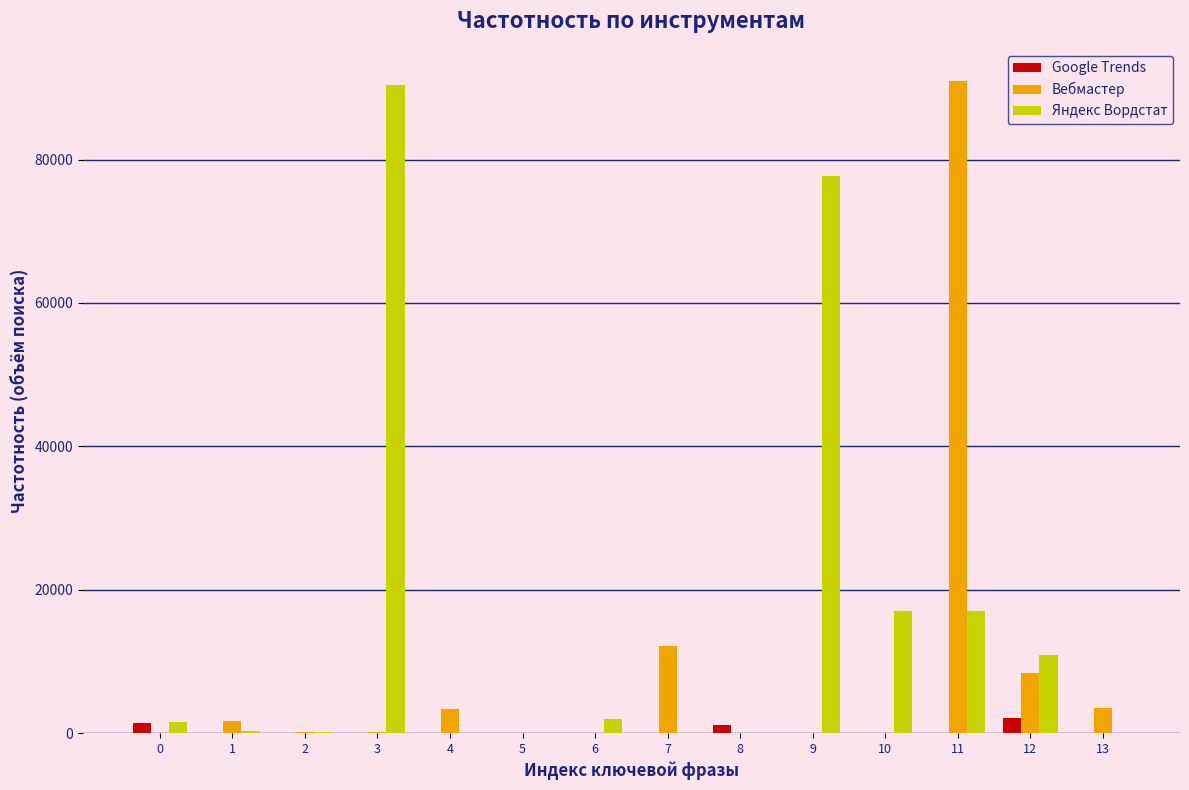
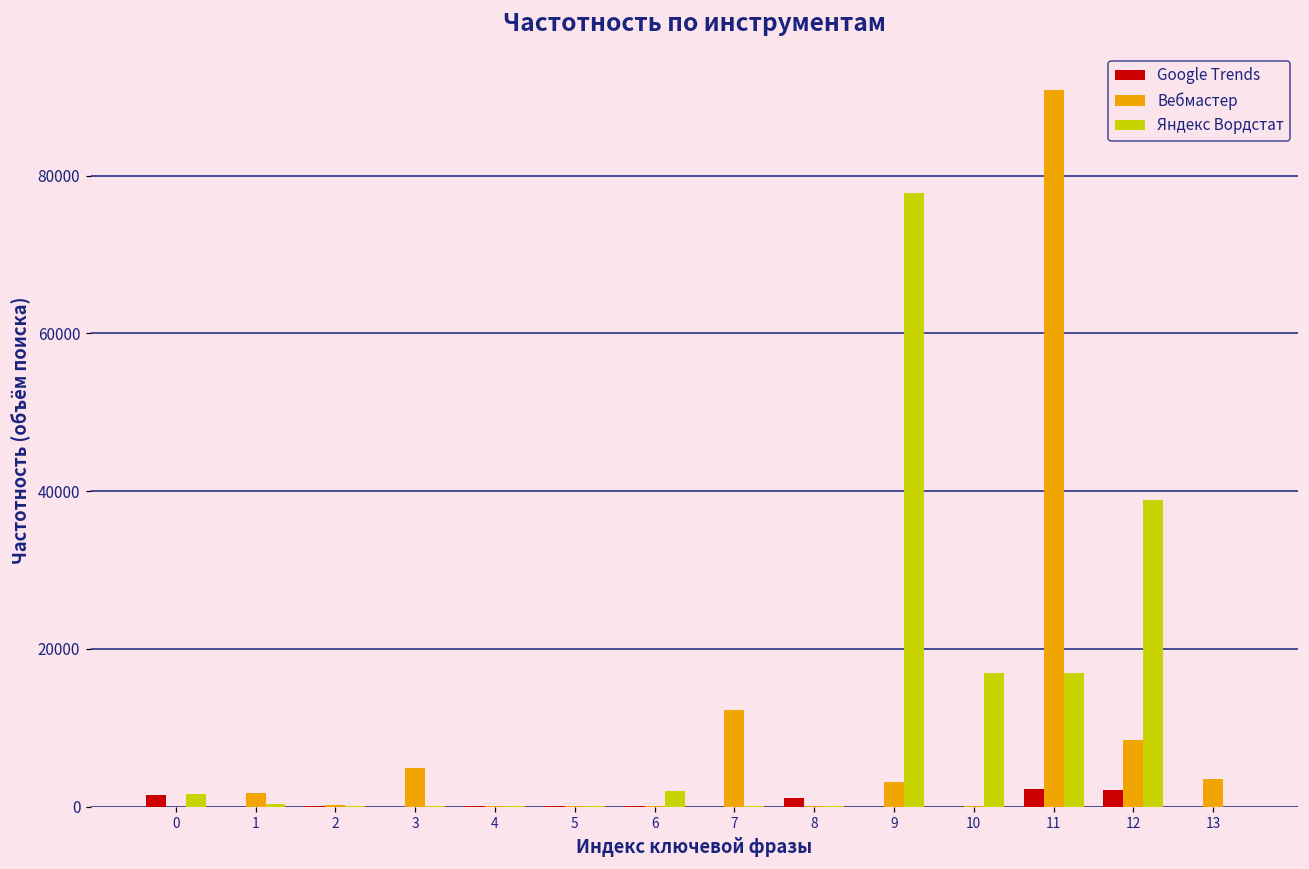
Вебмастер, 3: 0 -> 5000
Яндекс Вордстат, 3: 90000 -> 0
Вебмастер, 4: 3000 -> 0
Вебмастер, 9: 0 -> 3000
Google Trends, 11: 0 -> 2000
Яндекс Вордстат, 12: 11000 -> 39000
